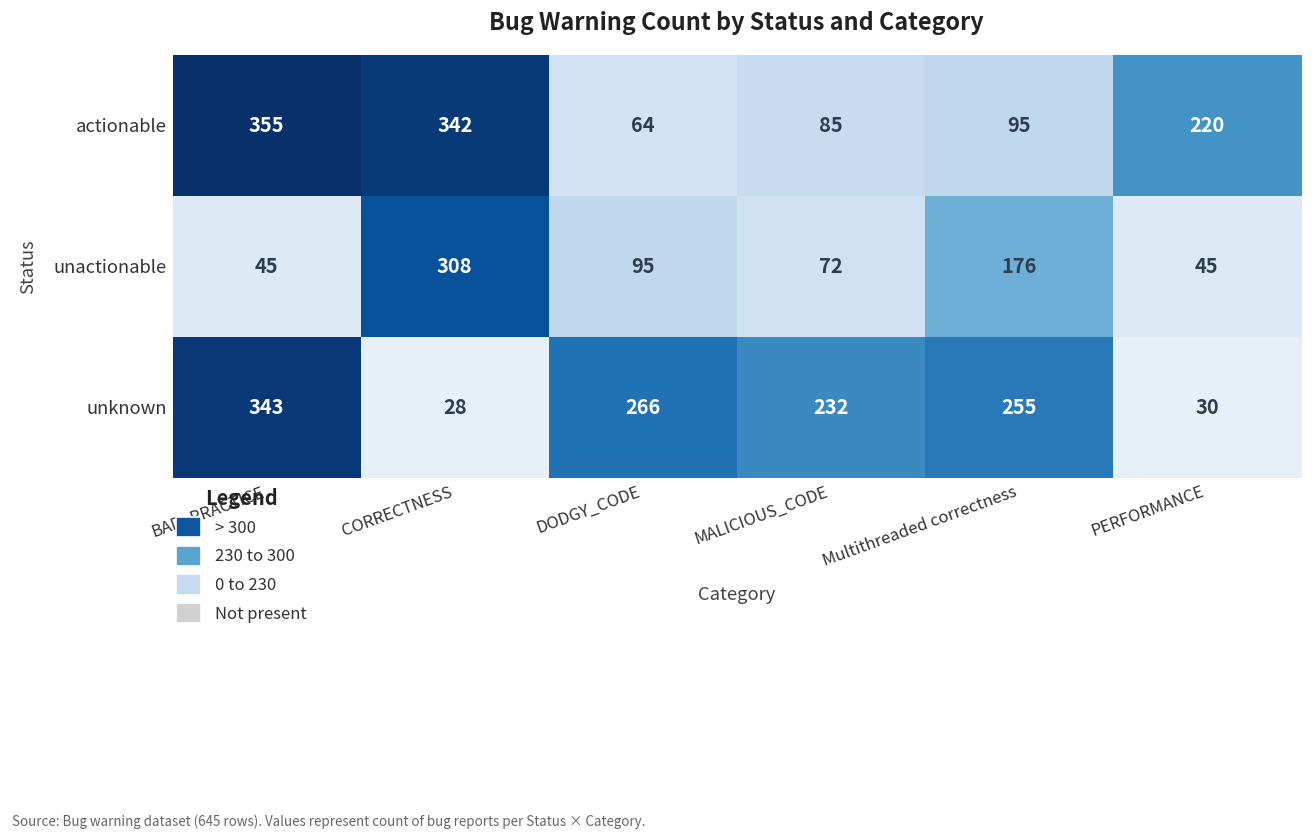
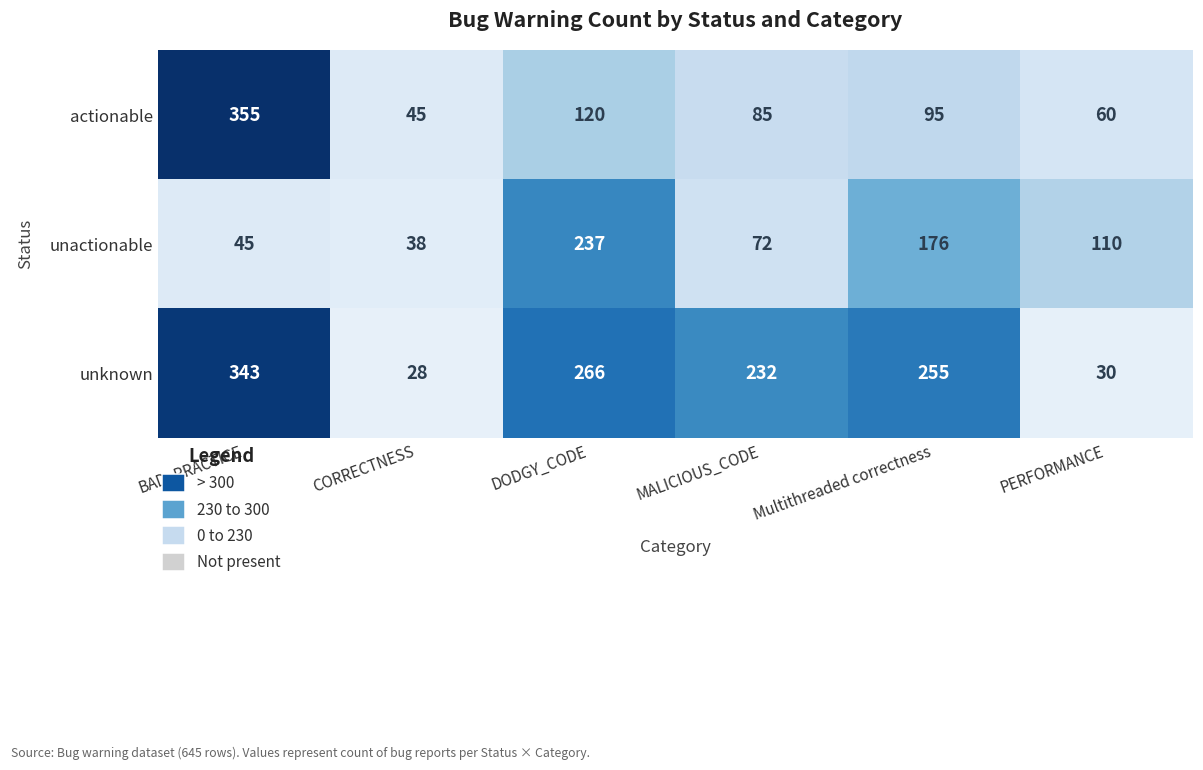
actionable, CORRECTNESS: 342 -> 45
actionable, DODGY_CODE: 64 -> 120
actionable, PERFORMANCE: 220 -> 60
unactionable, CORRECTNESS: 308 -> 38
unactionable, DODGY_CODE: 95 -> 237
unactionable, PERFORMANCE: 45 -> 110
